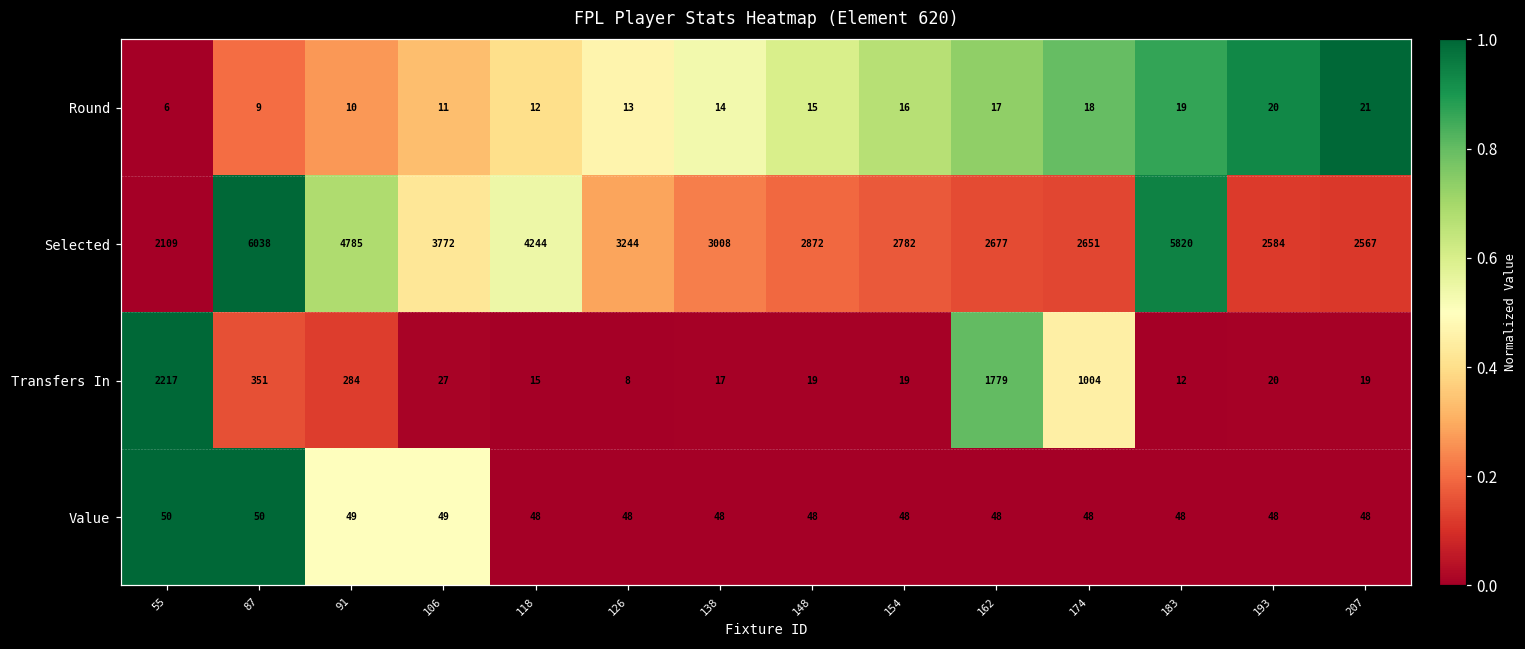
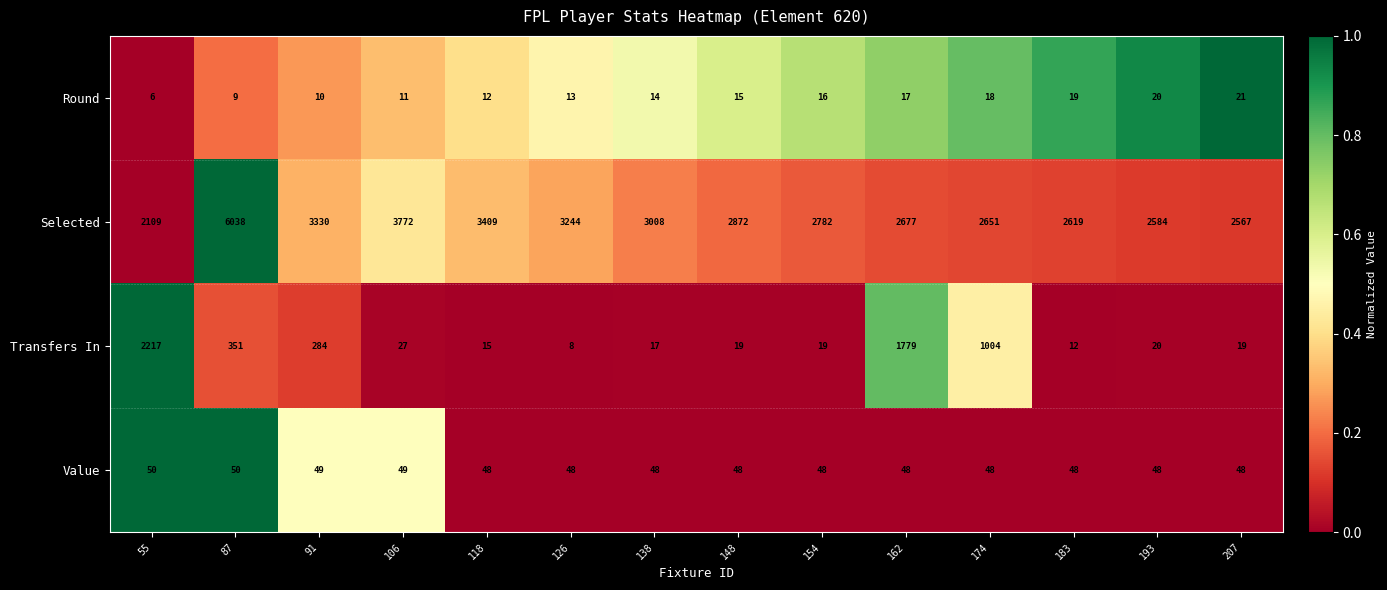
Selected, 91: 4785 -> 3330
Selected, 118: 4244 -> 3409
Selected, 183: 5820 -> 2619
